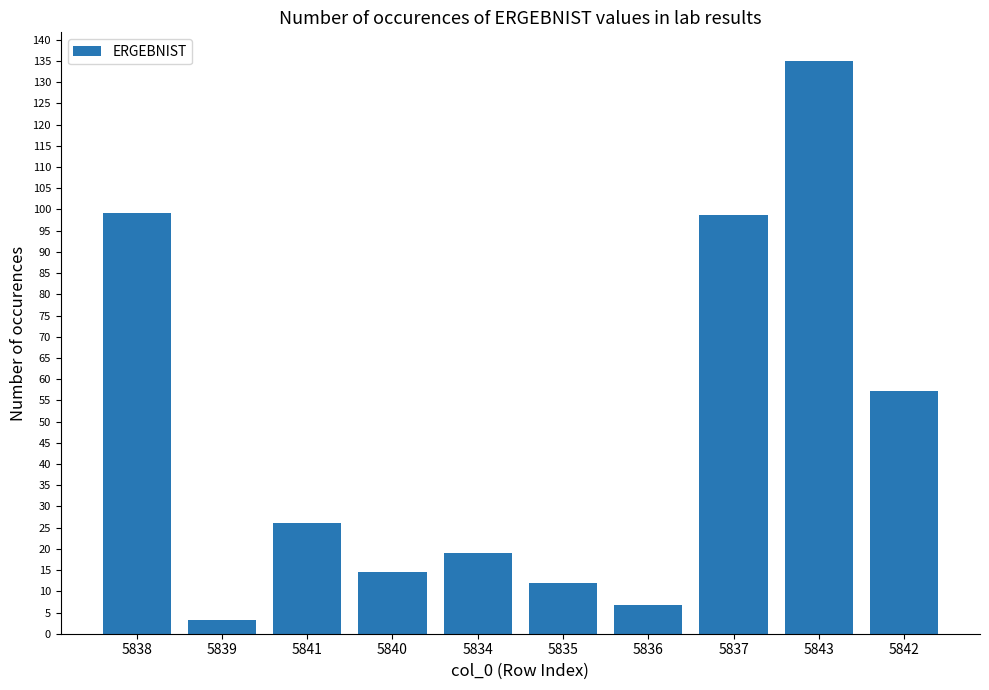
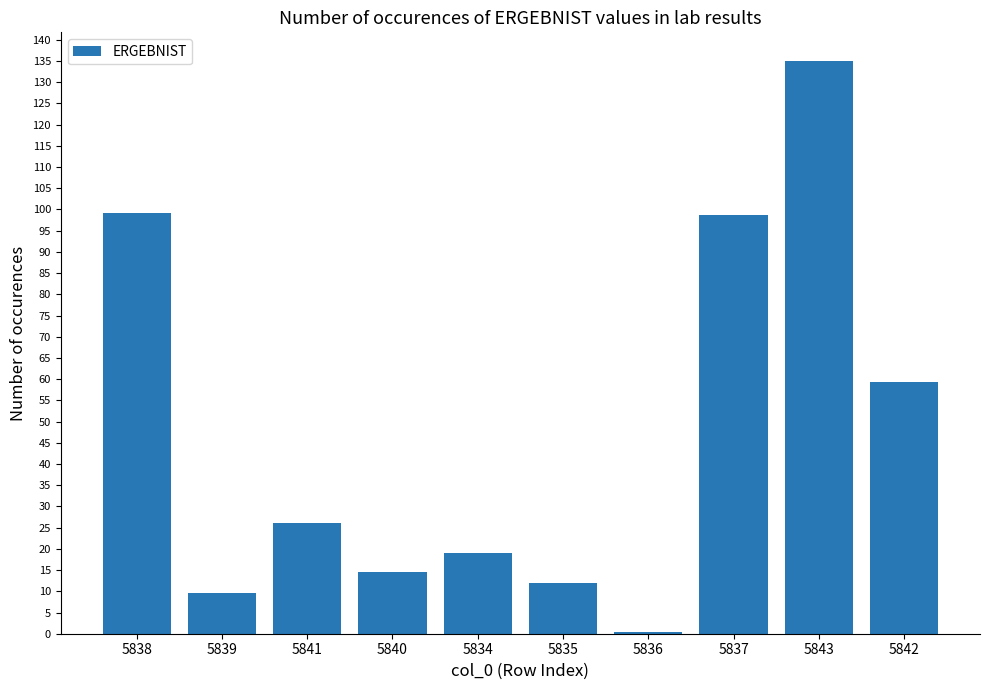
5839: 3 -> 10
5836: 7 -> 0
5842: 57 -> 59
